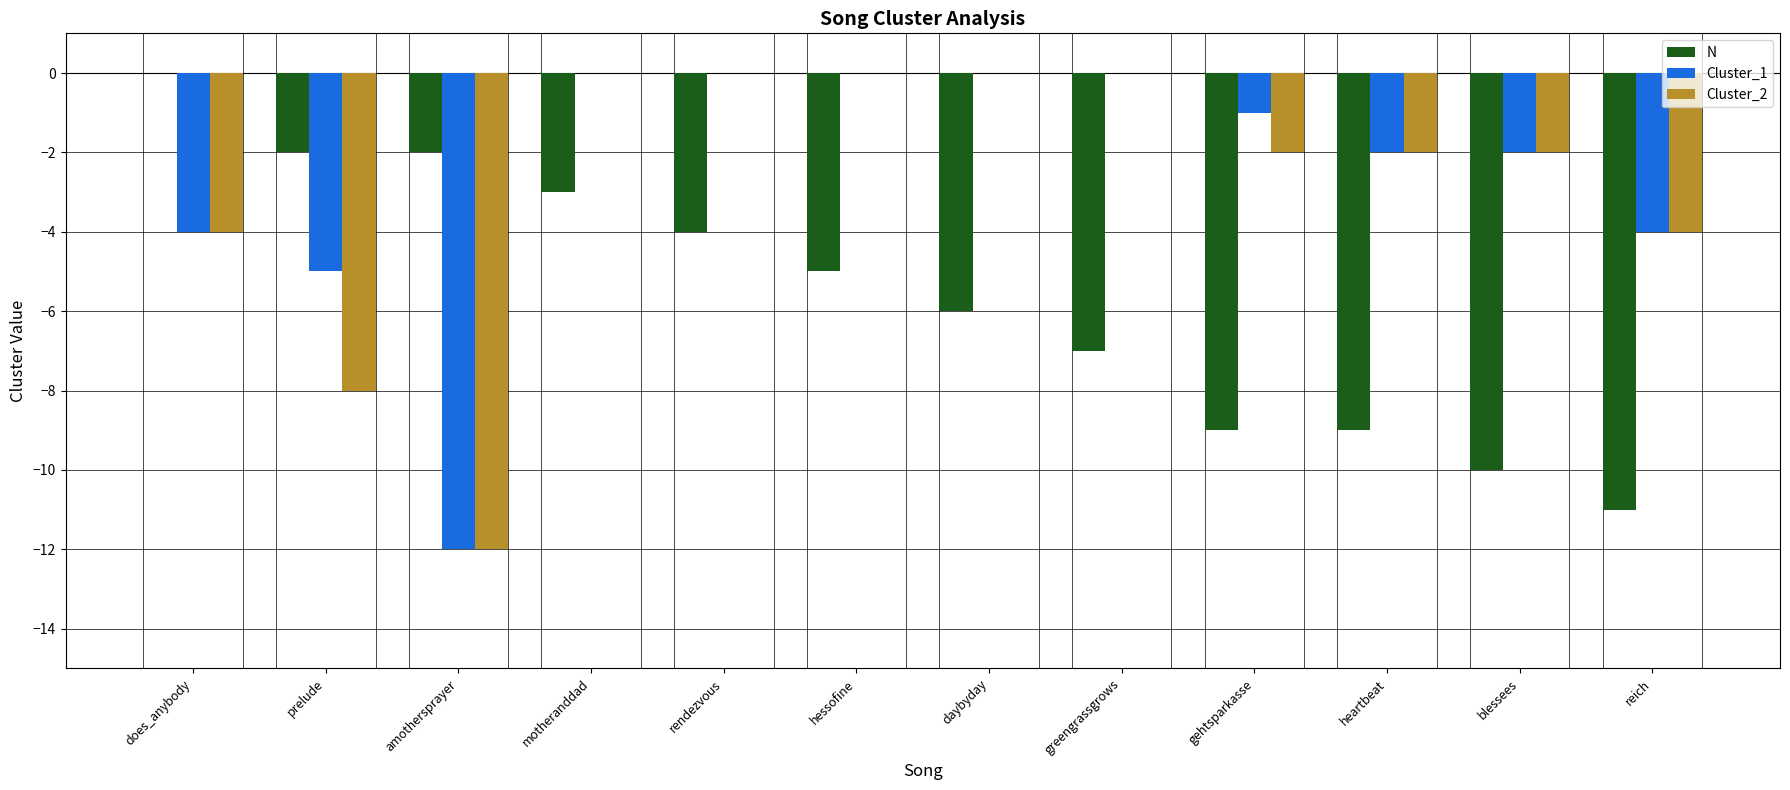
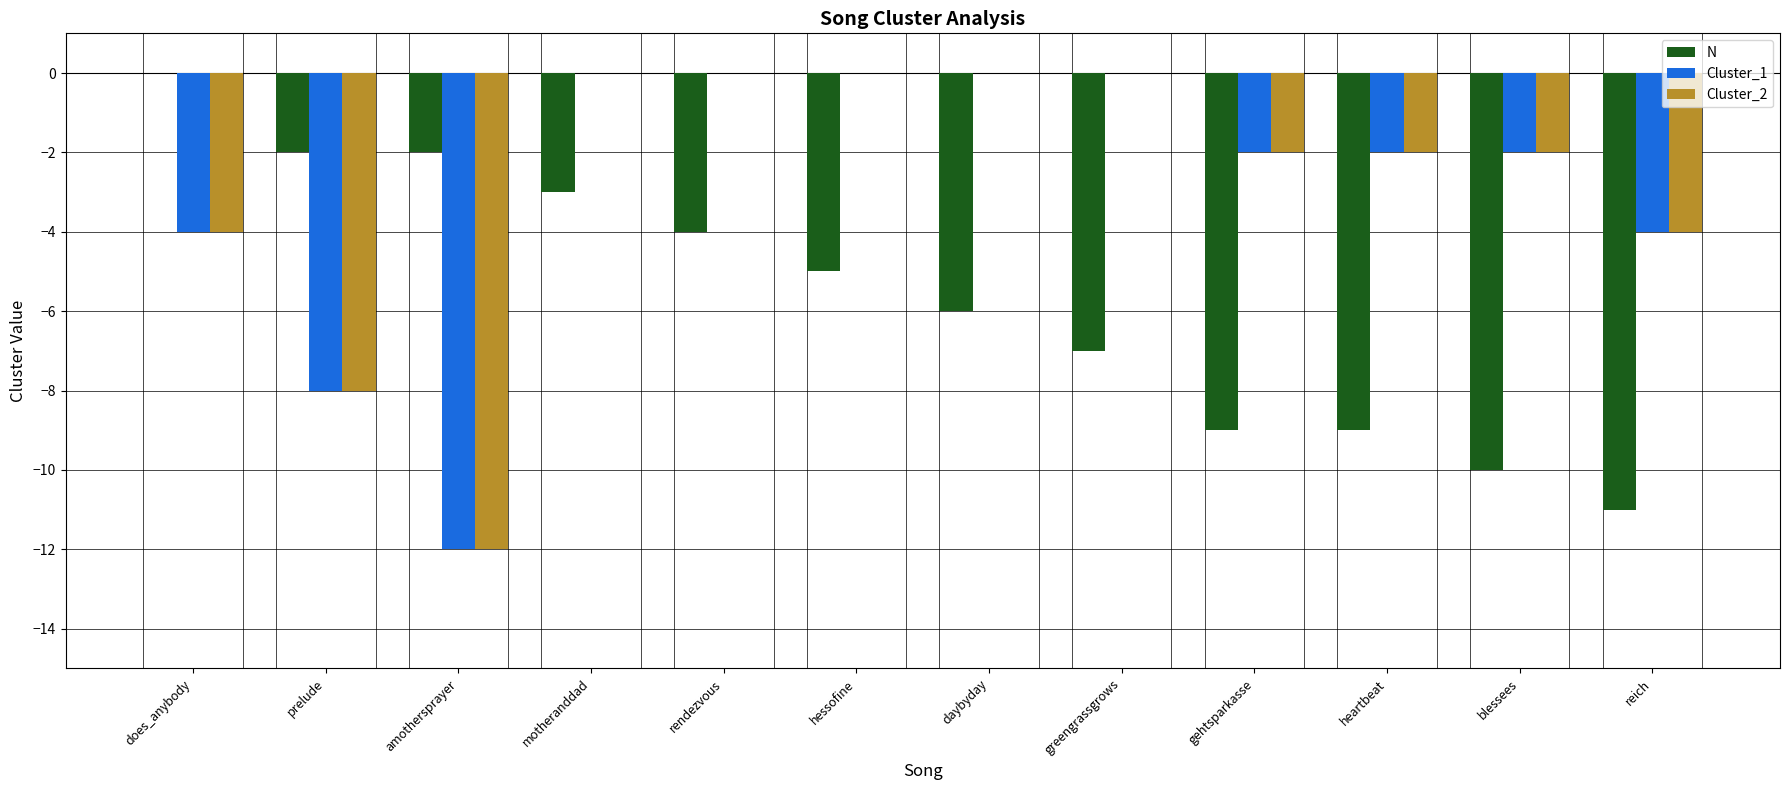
Cluster_1, prelude: -5.0 -> -8.0
Cluster_1, gehtsparkasse: -1.0 -> -2.0
